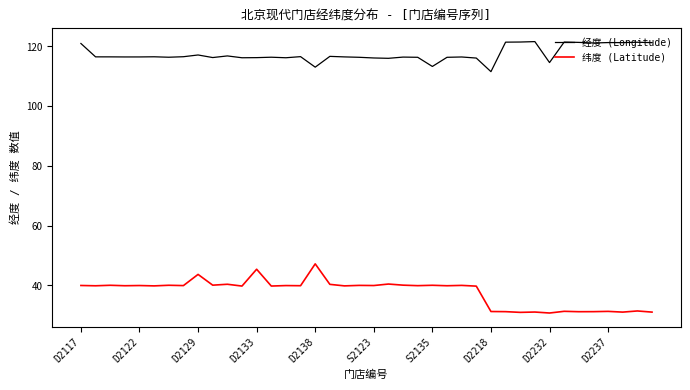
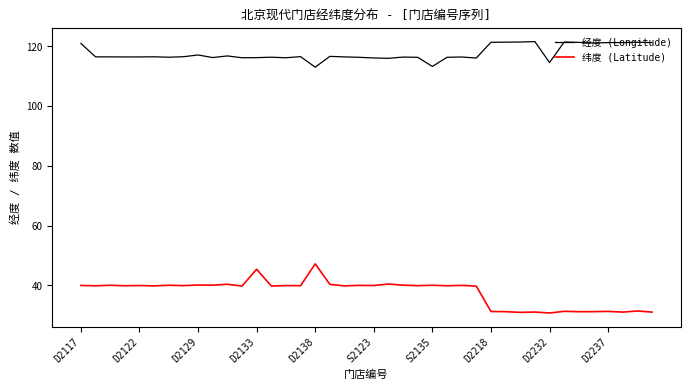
纬度 (Latitude), D2129: 44 -> 40
经度 (Longitude), D2218: 112 -> 121
